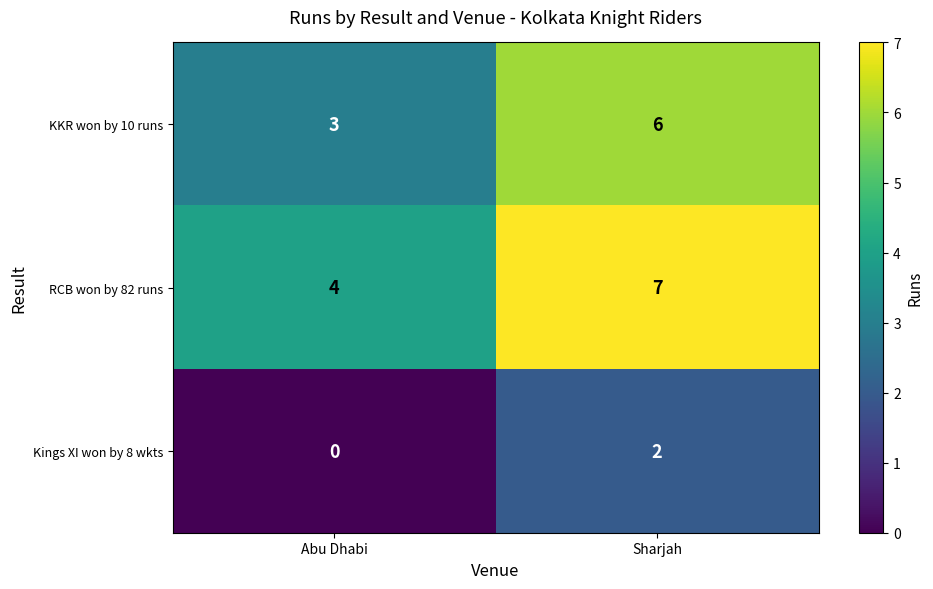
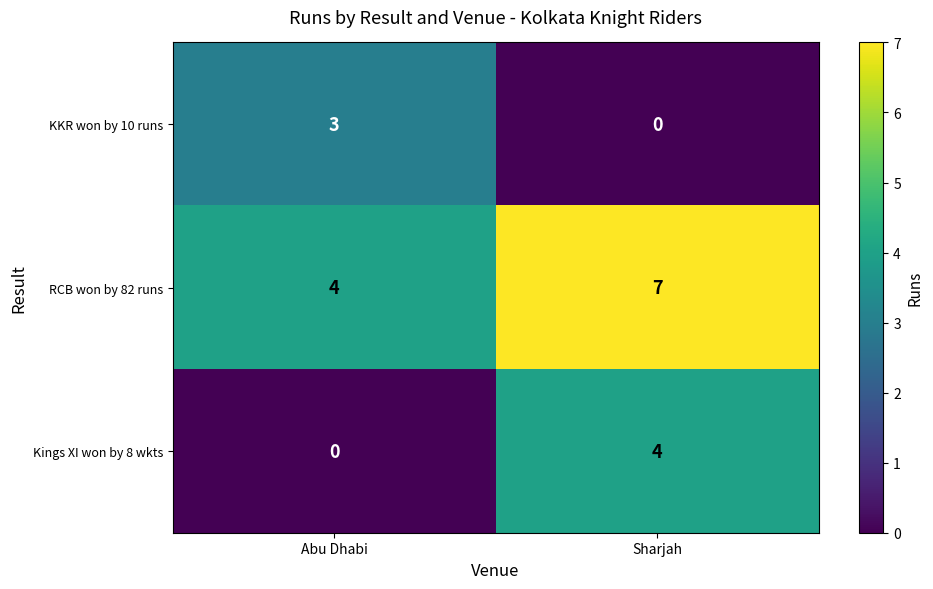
KKR won by 10 runs, Sharjah: 6 -> 0
Kings XI won by 8 wkts, Sharjah: 2 -> 4
